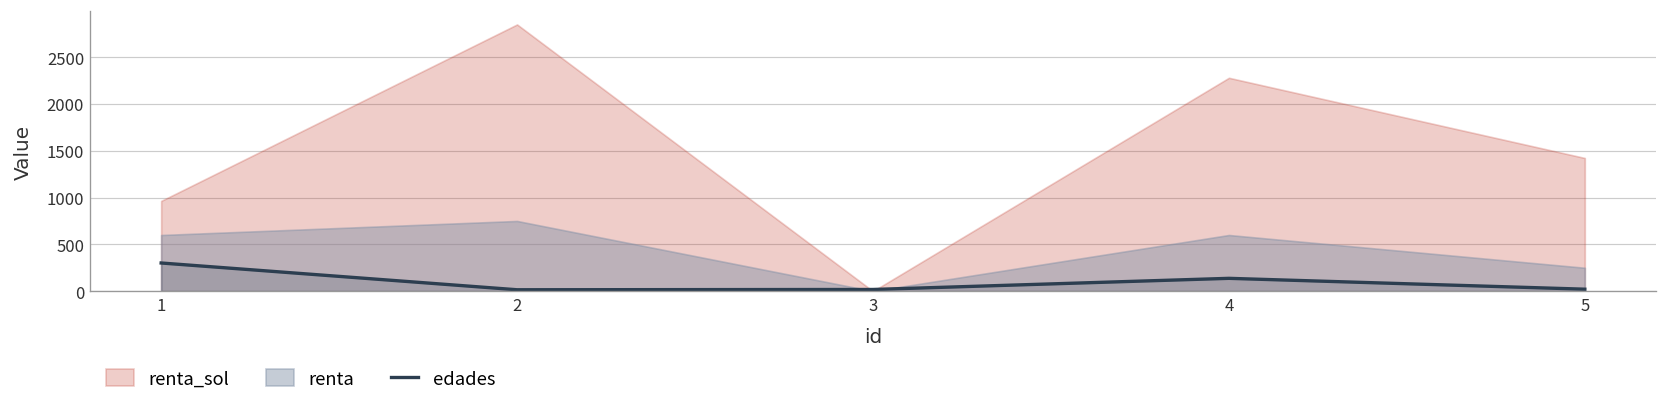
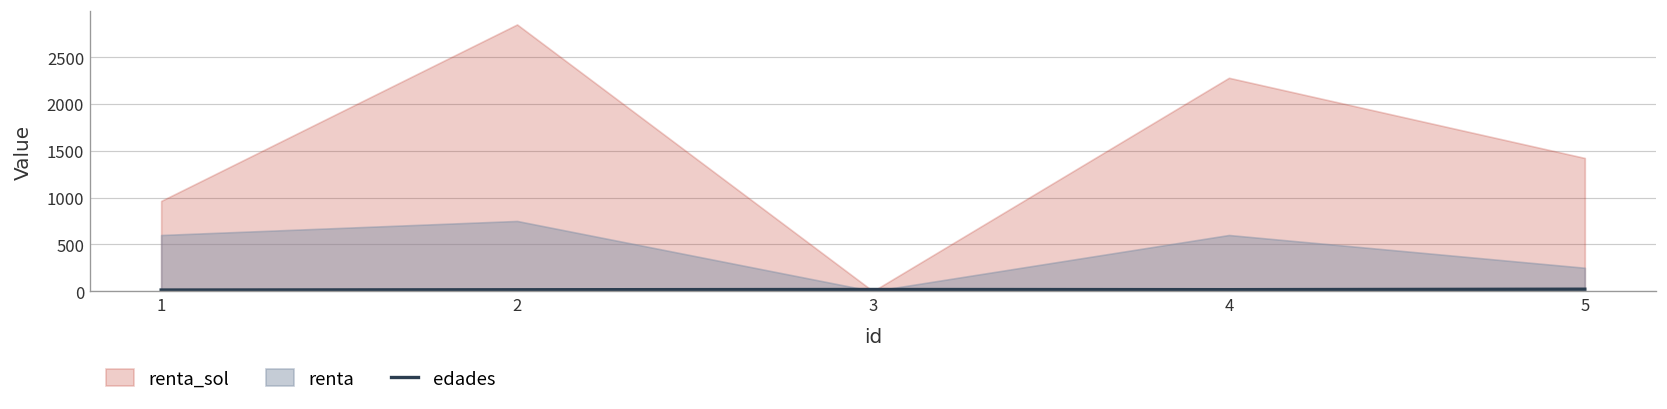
edades, 1: 300 -> 0
edades, 4: 100 -> 0
